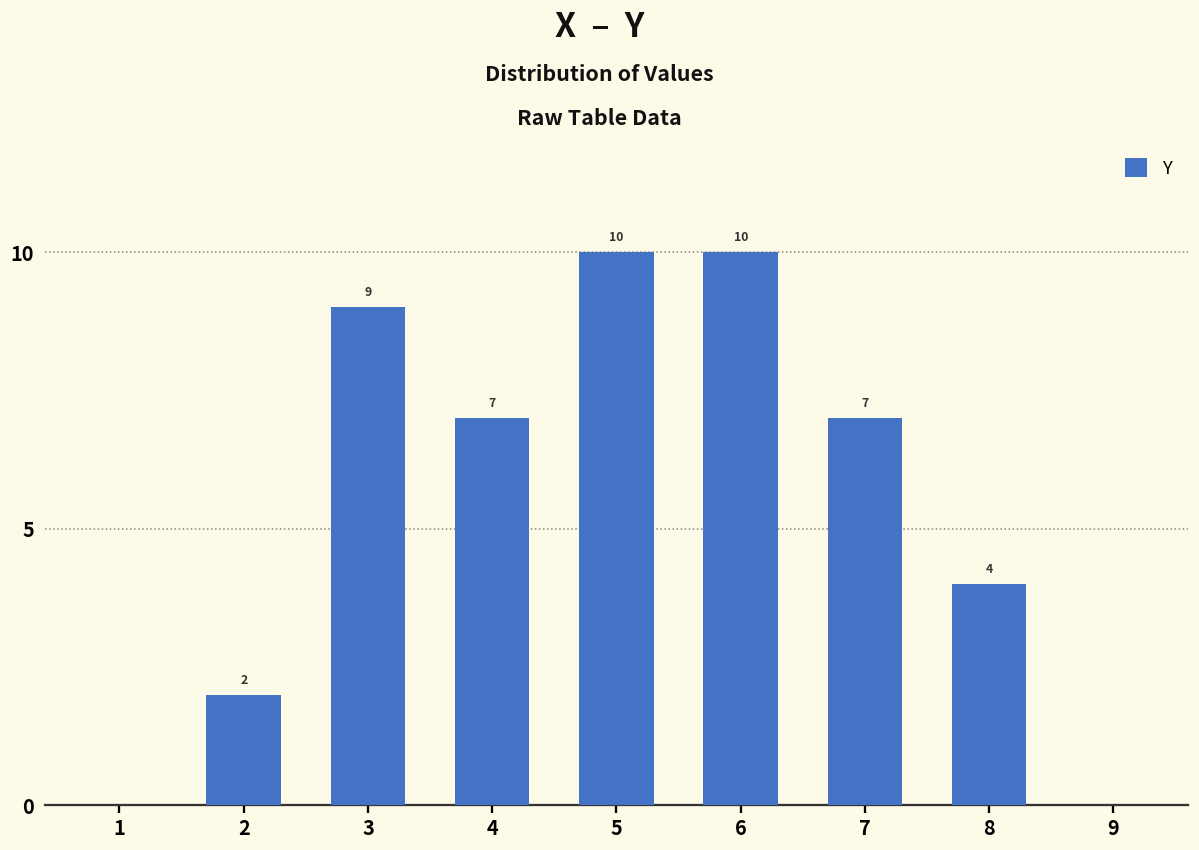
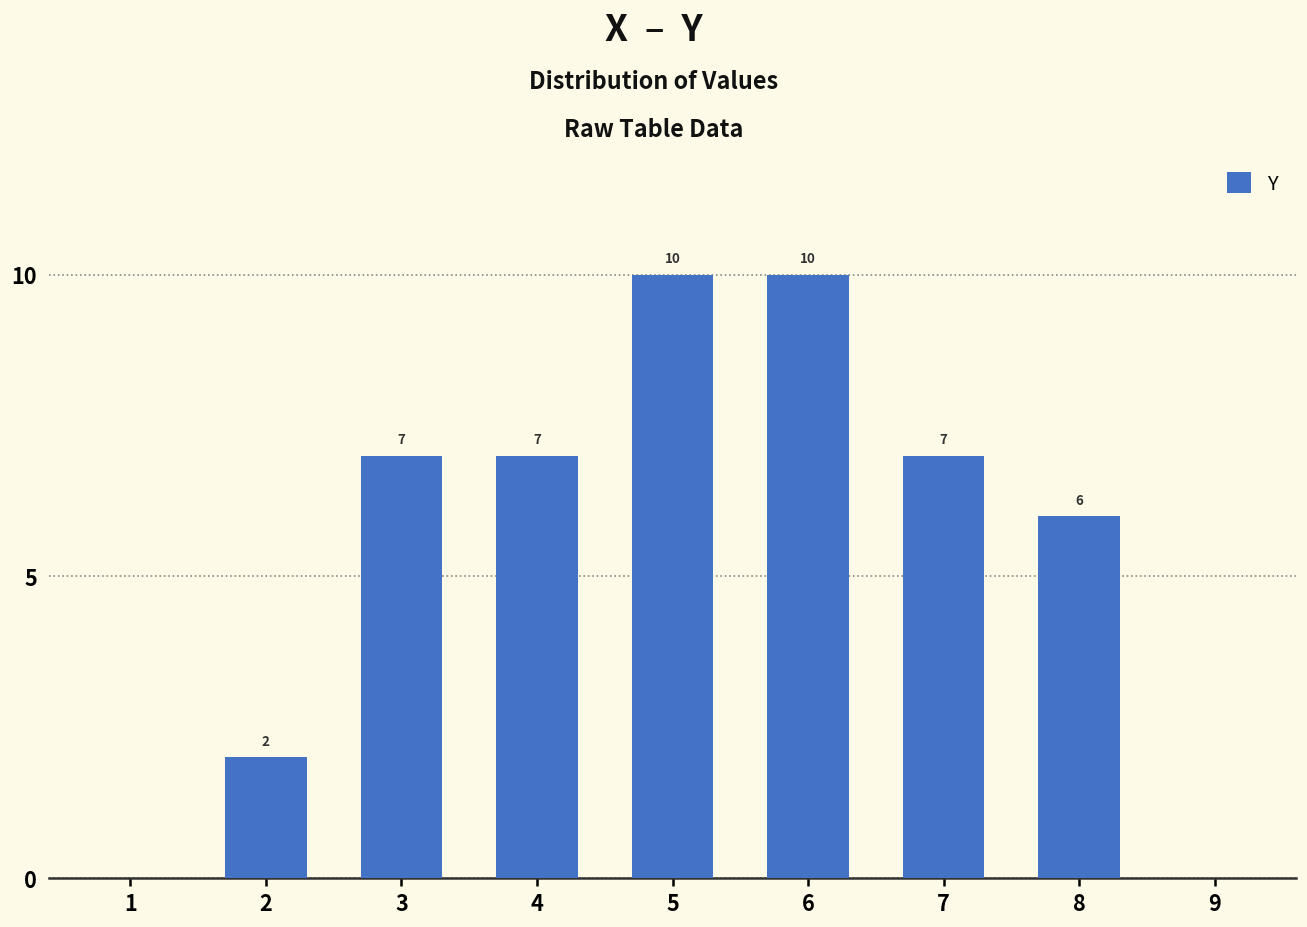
3: 9 -> 7
8: 4 -> 6
